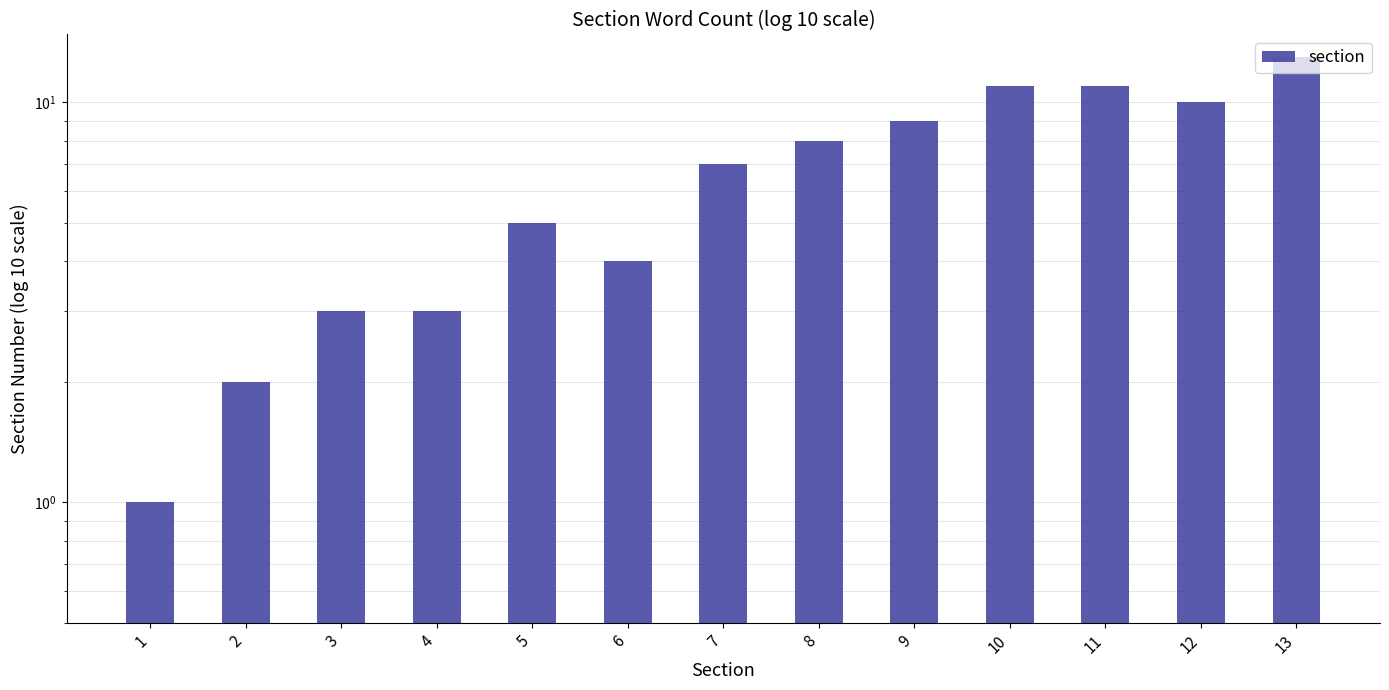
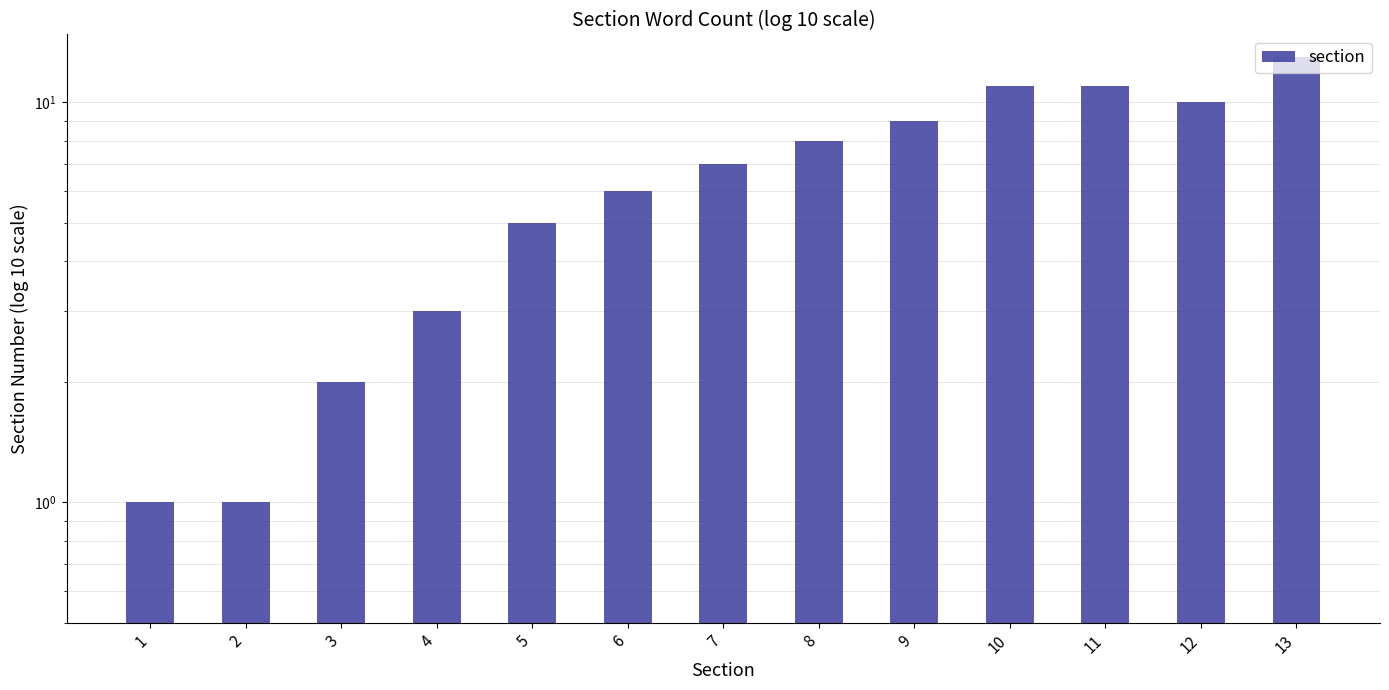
2: 2 -> 1
3: 3 -> 2
6: 4 -> 6
